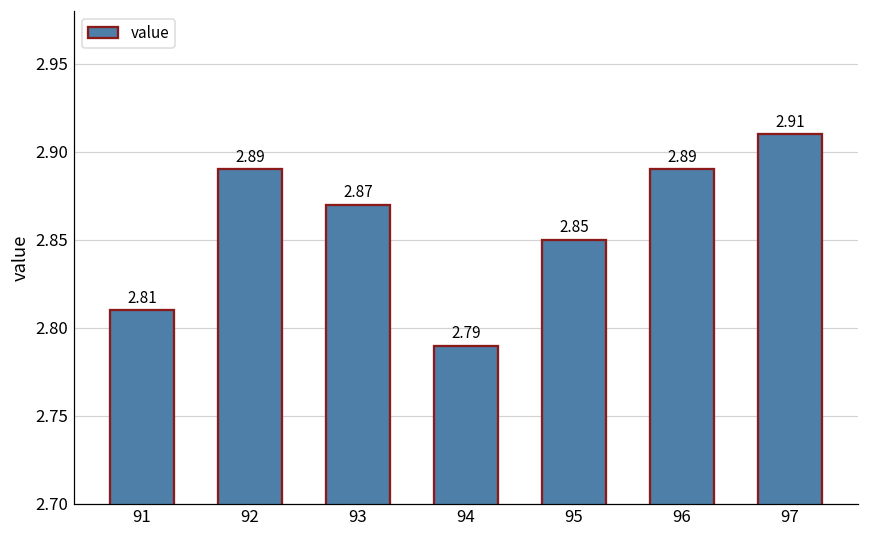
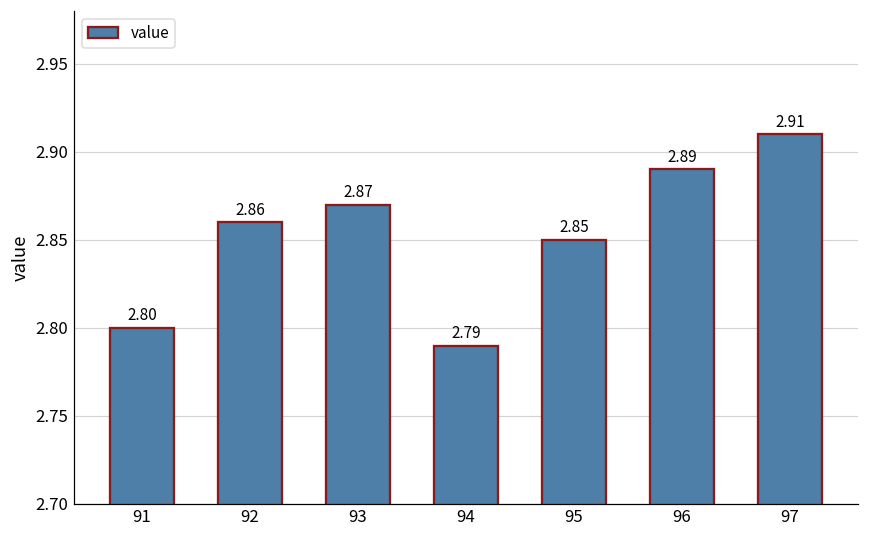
91: 2.81 -> 2.80
92: 2.89 -> 2.86
